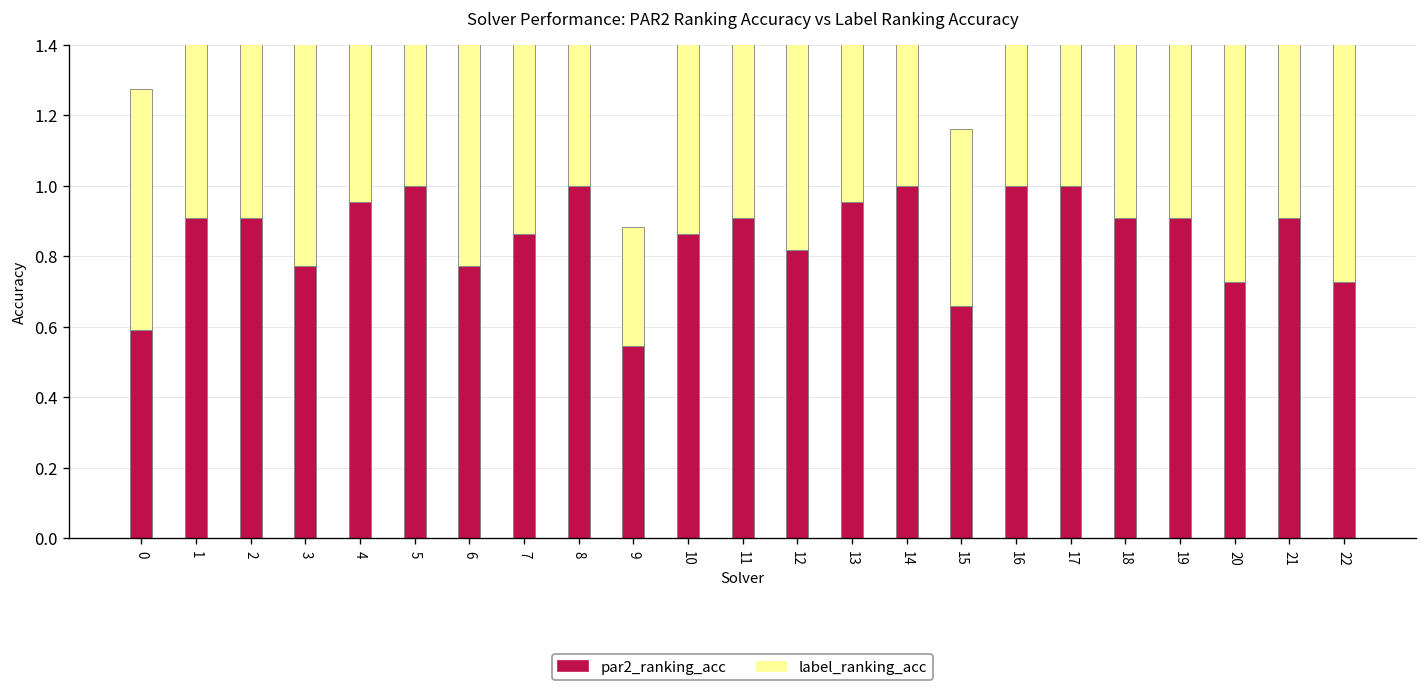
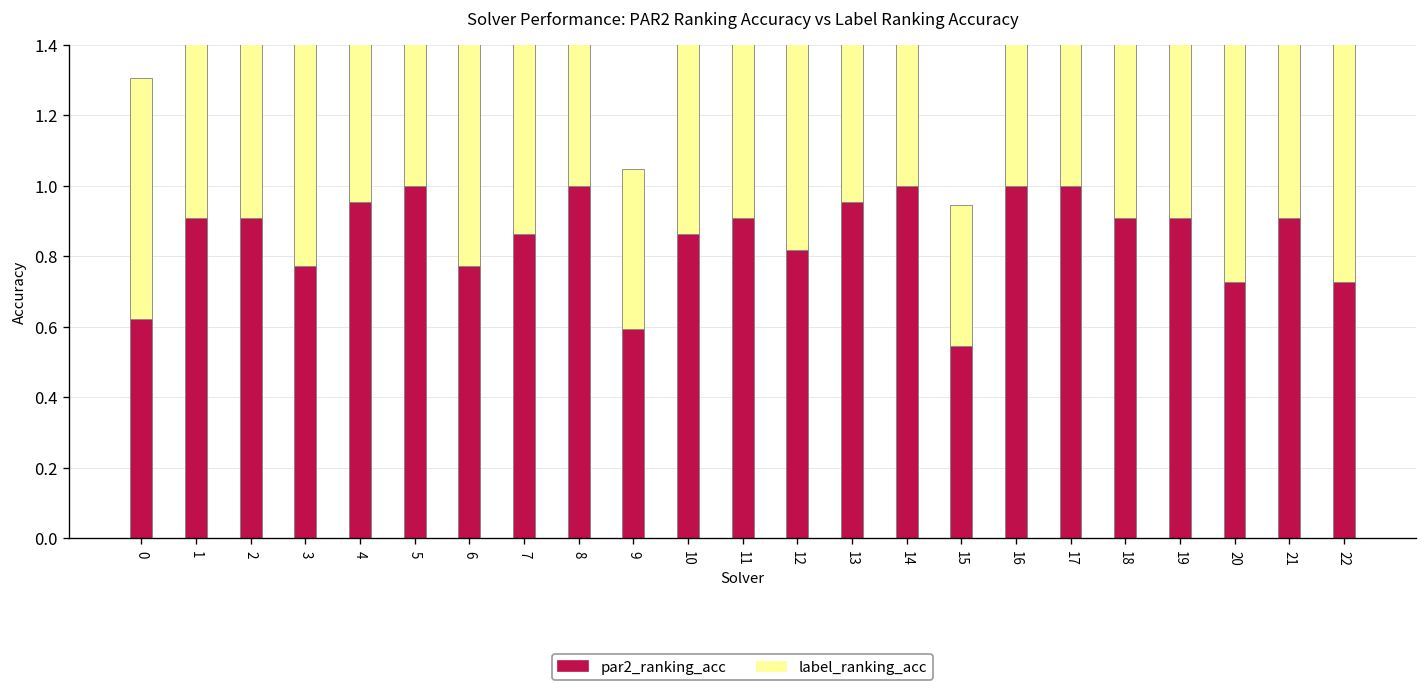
par2_ranking_acc, 0: 0.59 -> 0.62
par2_ranking_acc, 9: 0.55 -> 0.59
label_ranking_acc, 9: 0.34 -> 0.45
par2_ranking_acc, 15: 0.66 -> 0.55
label_ranking_acc, 15: 0.5 -> 0.4
